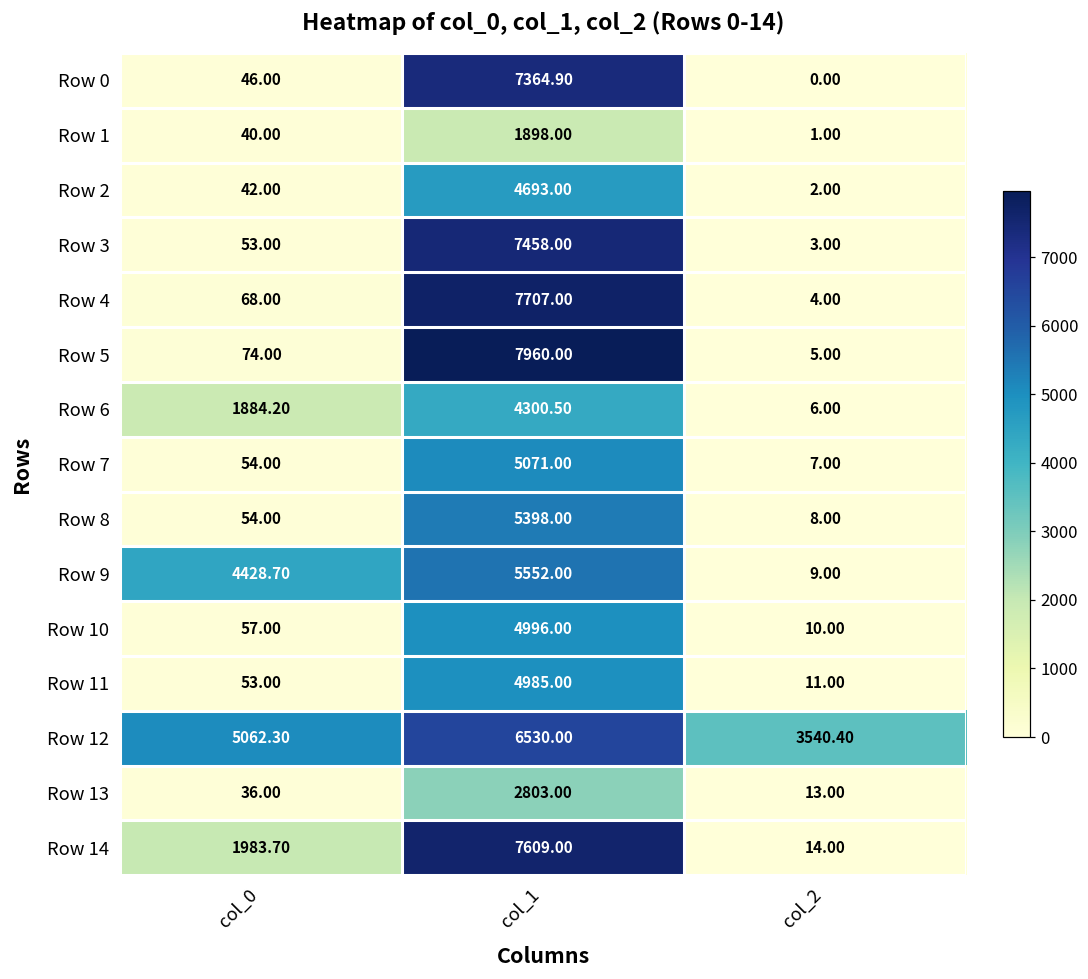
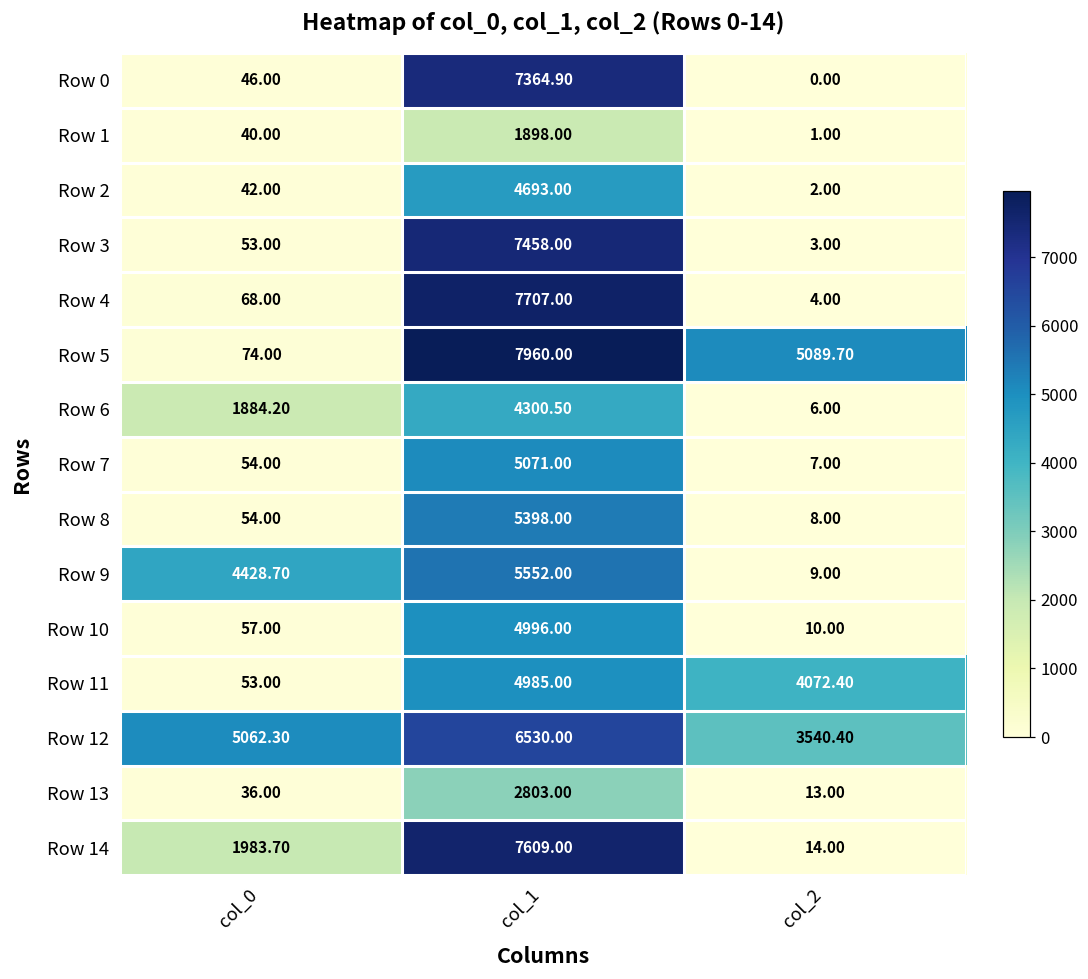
Row 5, col_2: 5.00 -> 5089.70
Row 11, col_2: 11.00 -> 4072.40
